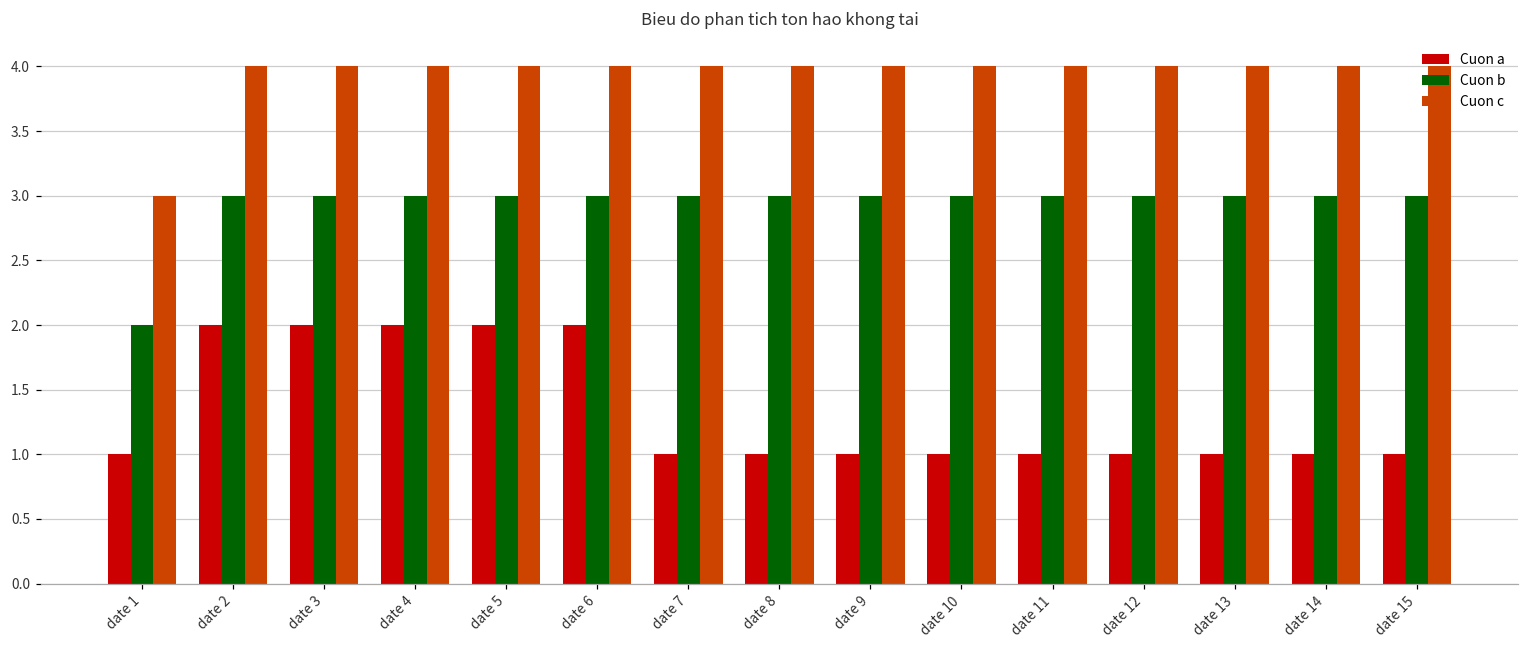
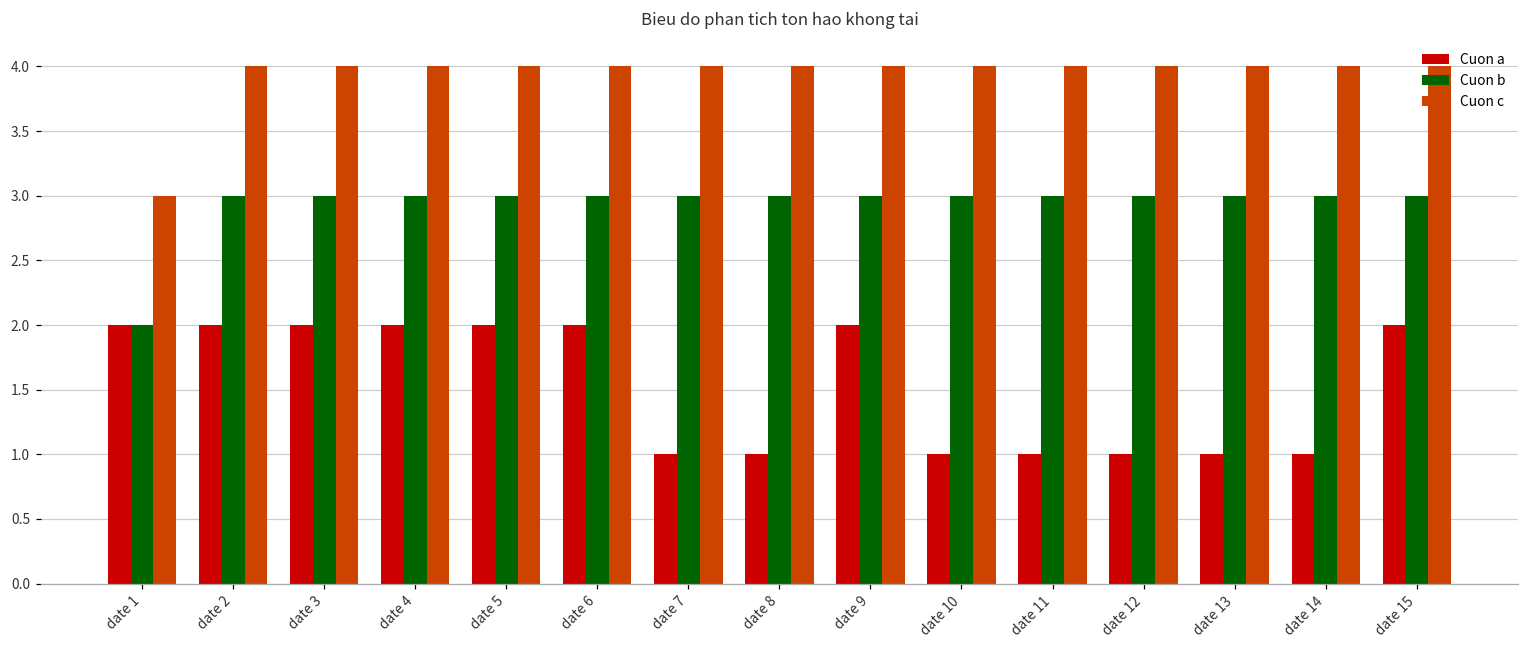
Cuon a, date 1: 1 -> 2
Cuon a, date 9: 1 -> 2
Cuon a, date 15: 1 -> 2
